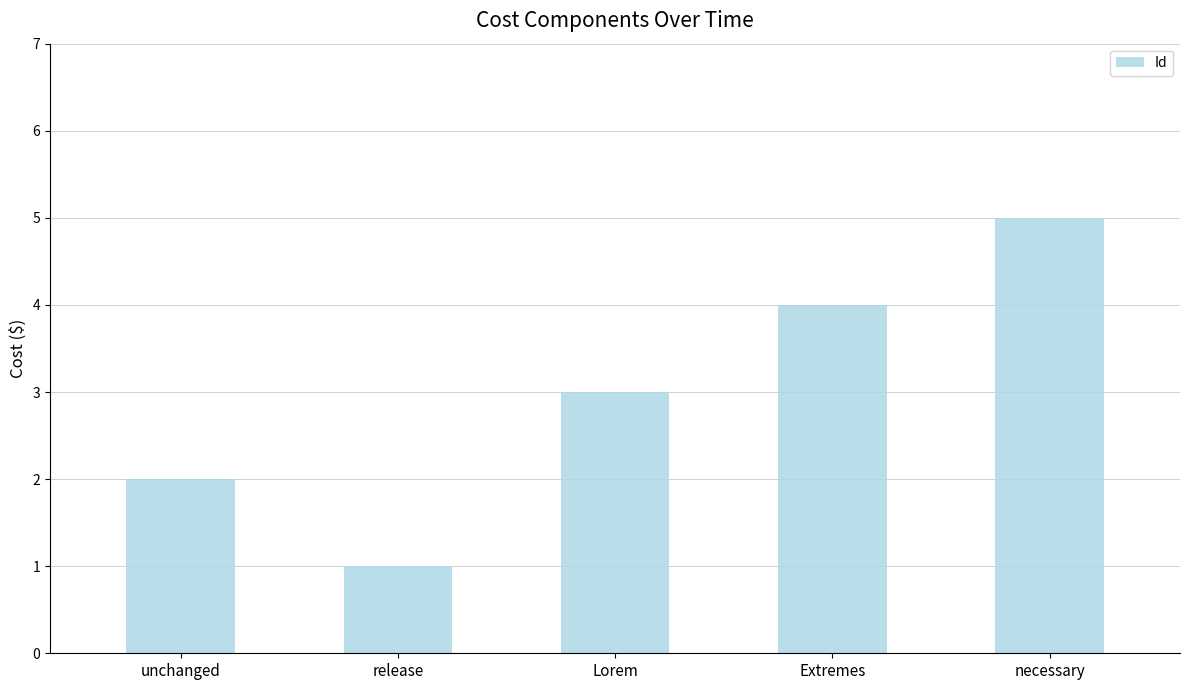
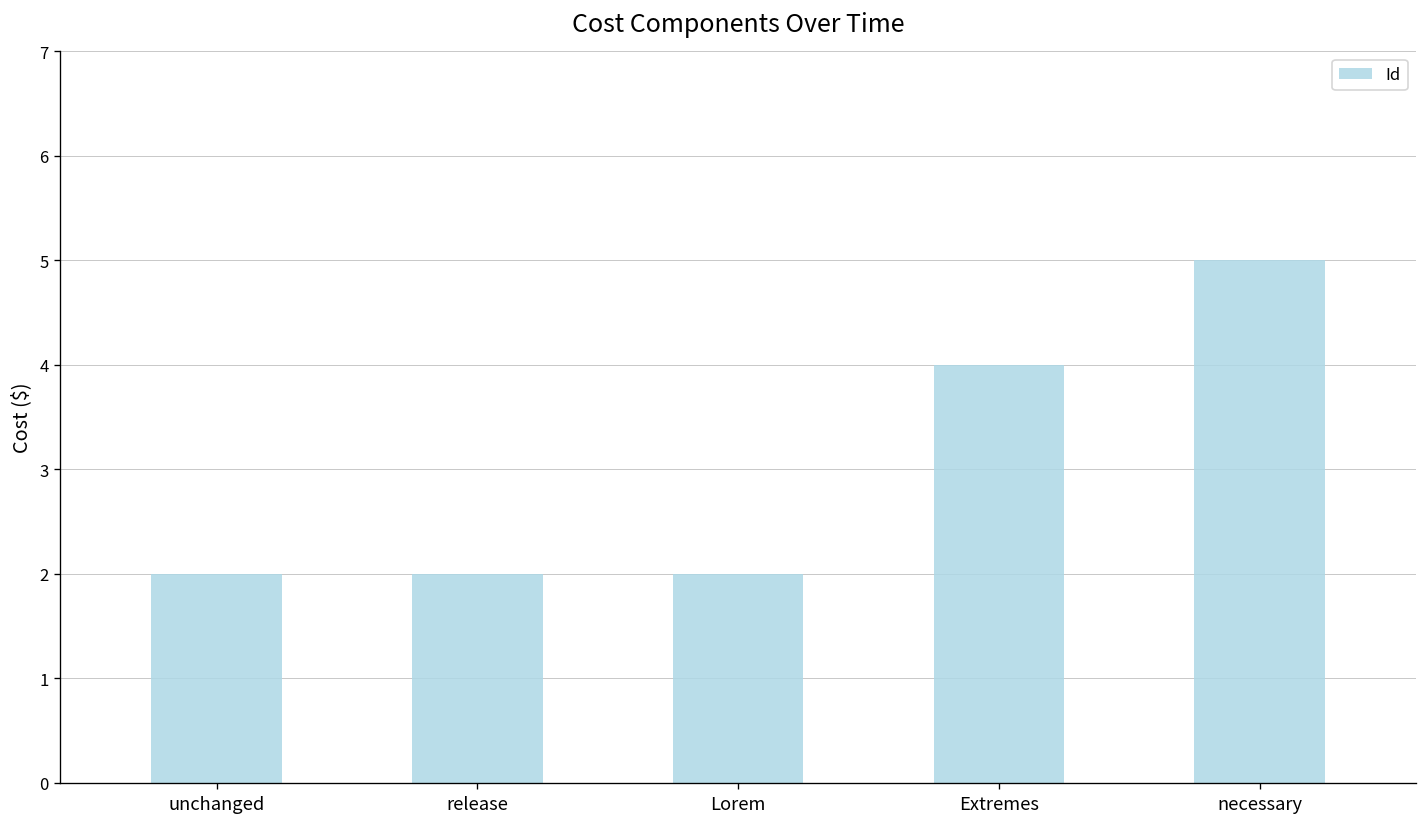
release: 1 -> 2
Lorem: 3 -> 2
